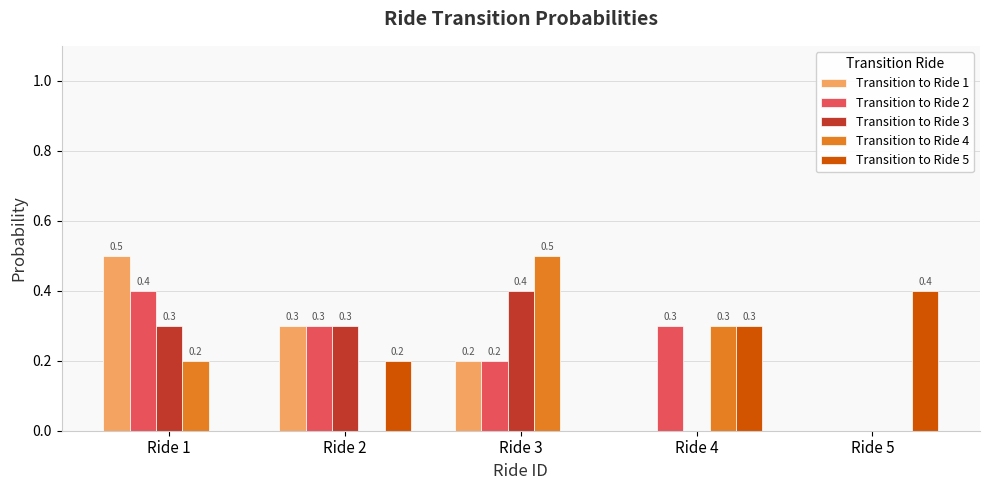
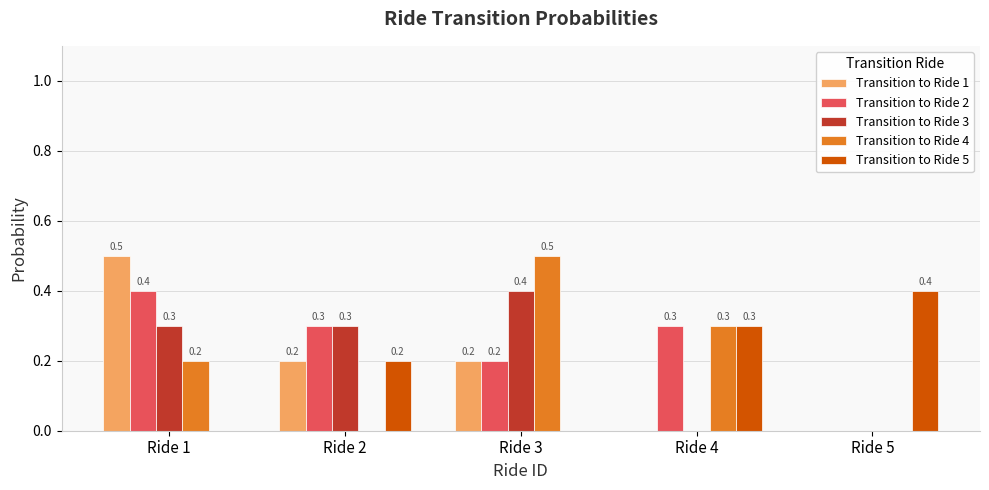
Transition to Ride 1, Ride 2: 0.3 -> 0.2
